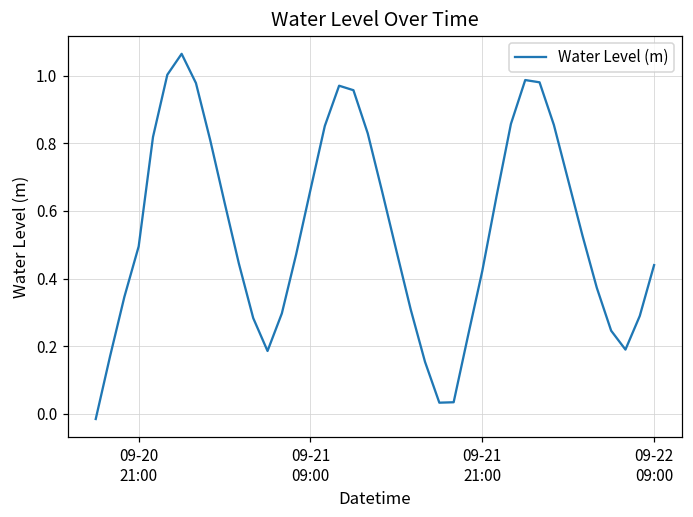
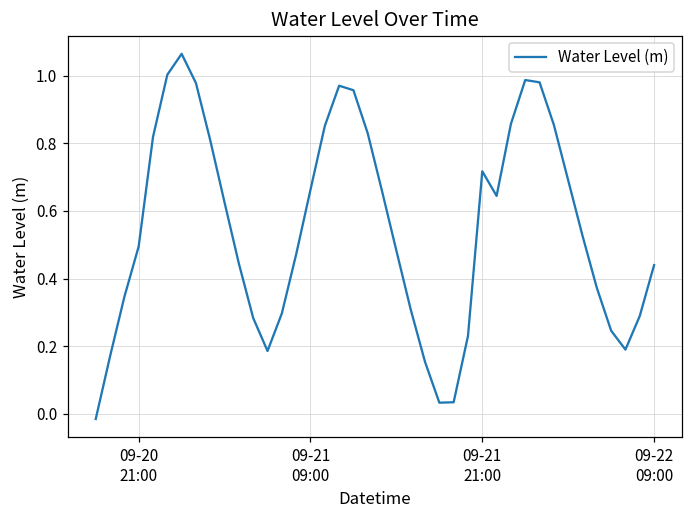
09-21 21:00: 0.42 -> 0.72
